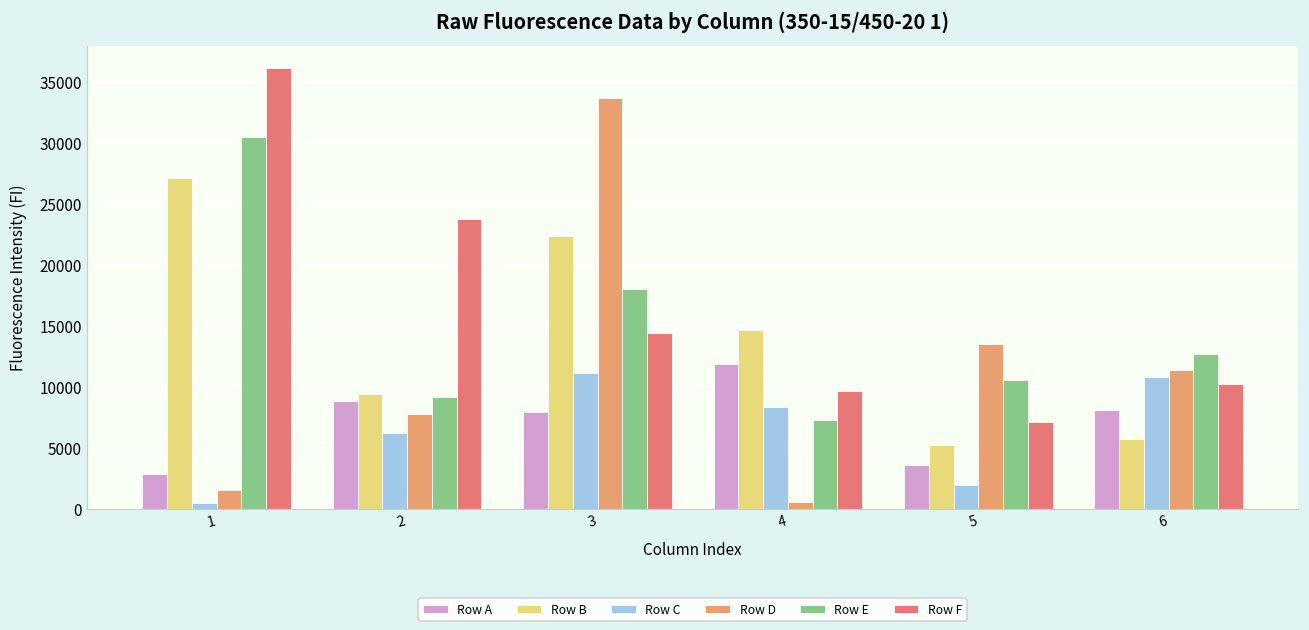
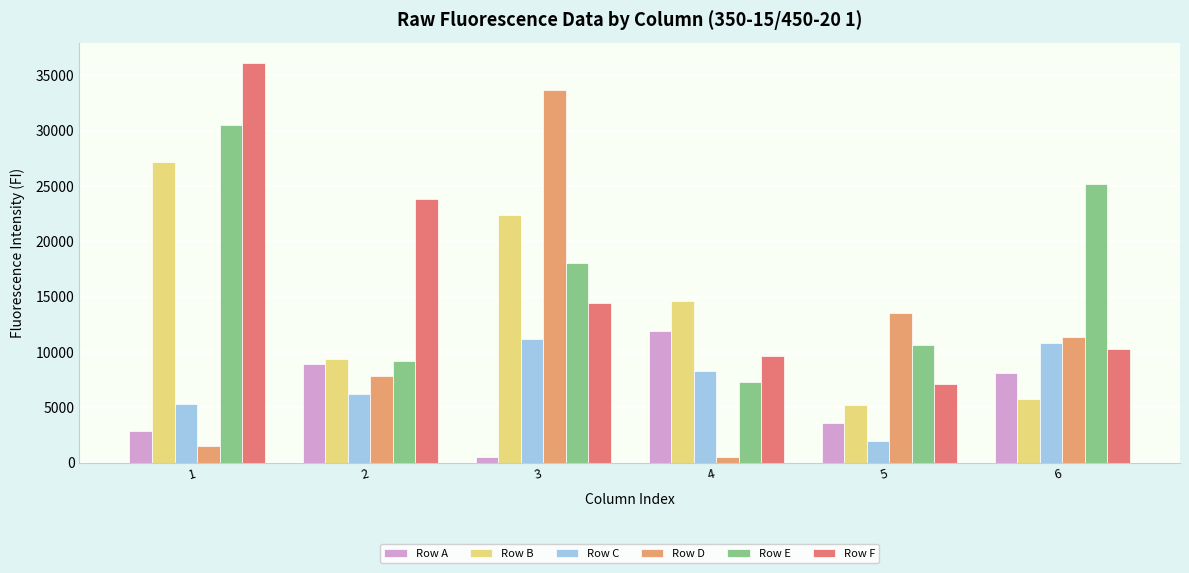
Row C, 1: 500 -> 5300
Row A, 3: 7900 -> 500
Row E, 6: 12700 -> 25200
